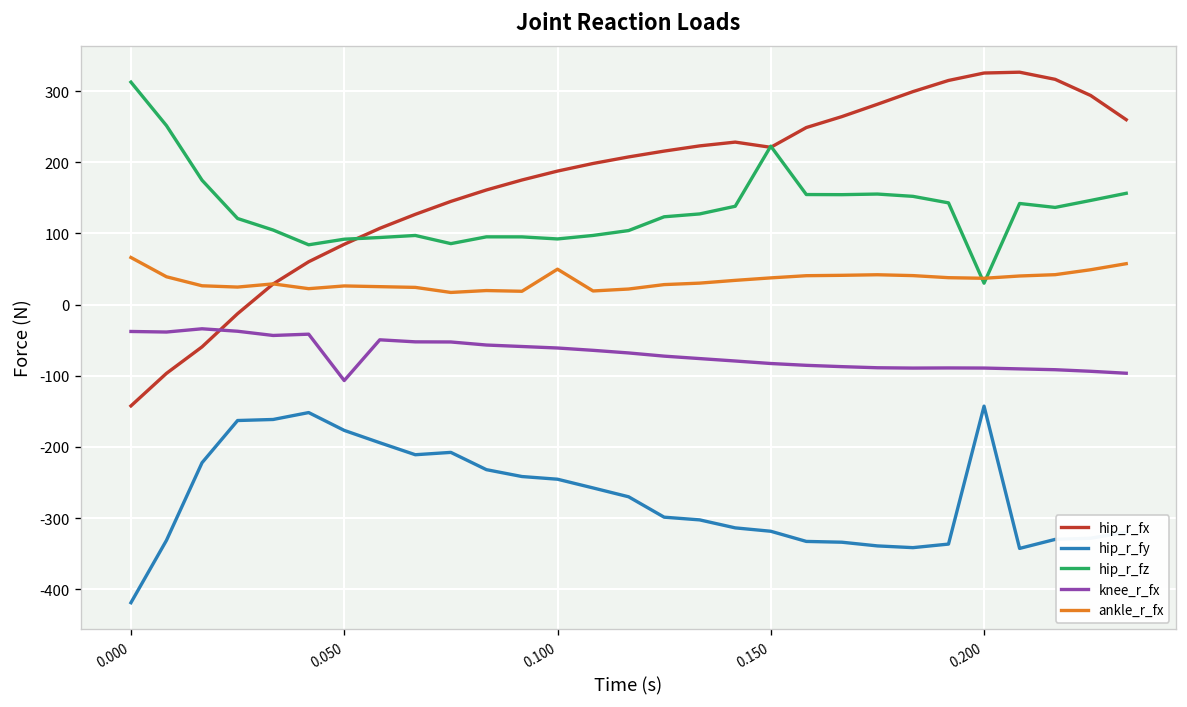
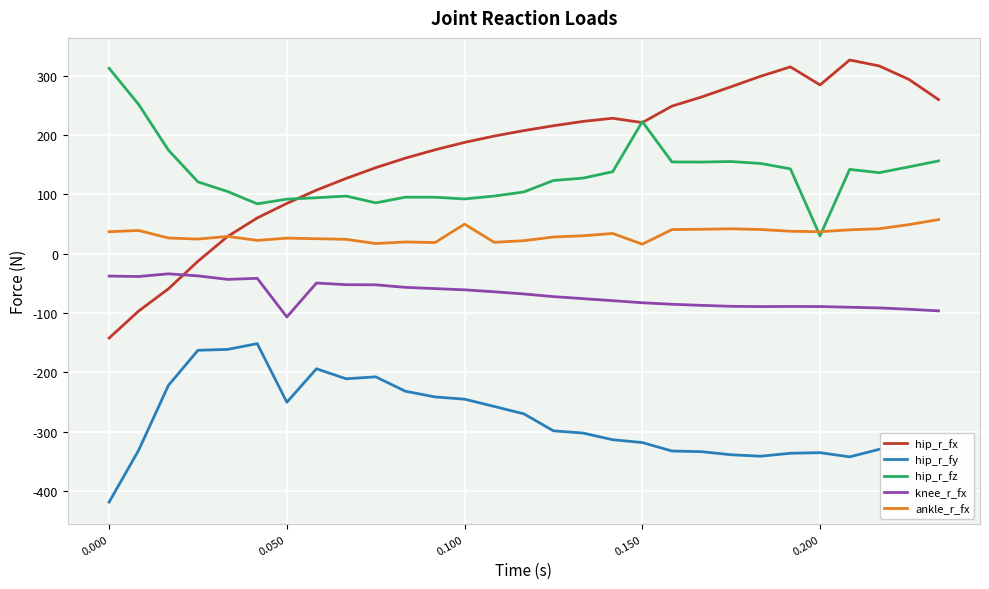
ankle_r_fx, 0.000: 70 -> 40
hip_r_fy, 0.050: -180 -> -250
ankle_r_fx, 0.150: 40 -> 20
hip_r_fx, 0.200: 330 -> 280
hip_r_fy, 0.200: -140 -> -340
